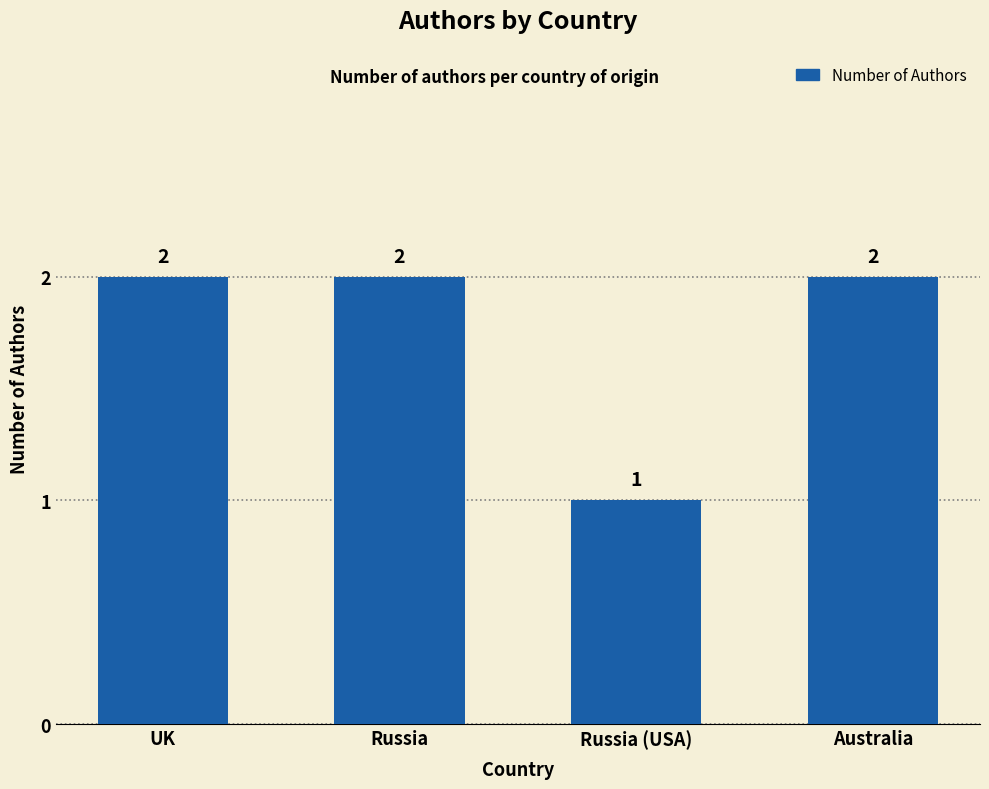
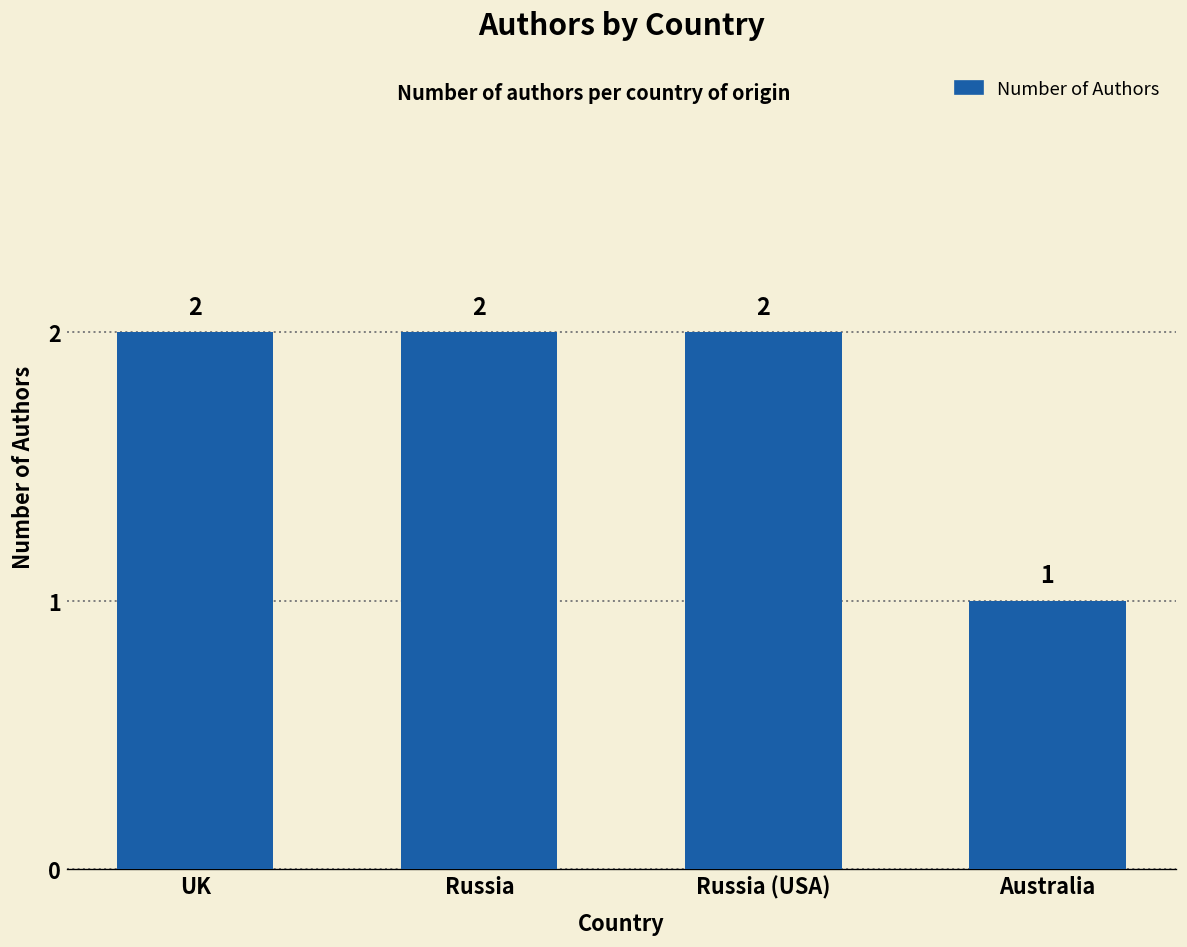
Russia (USA): 1 -> 2
Australia: 2 -> 1
